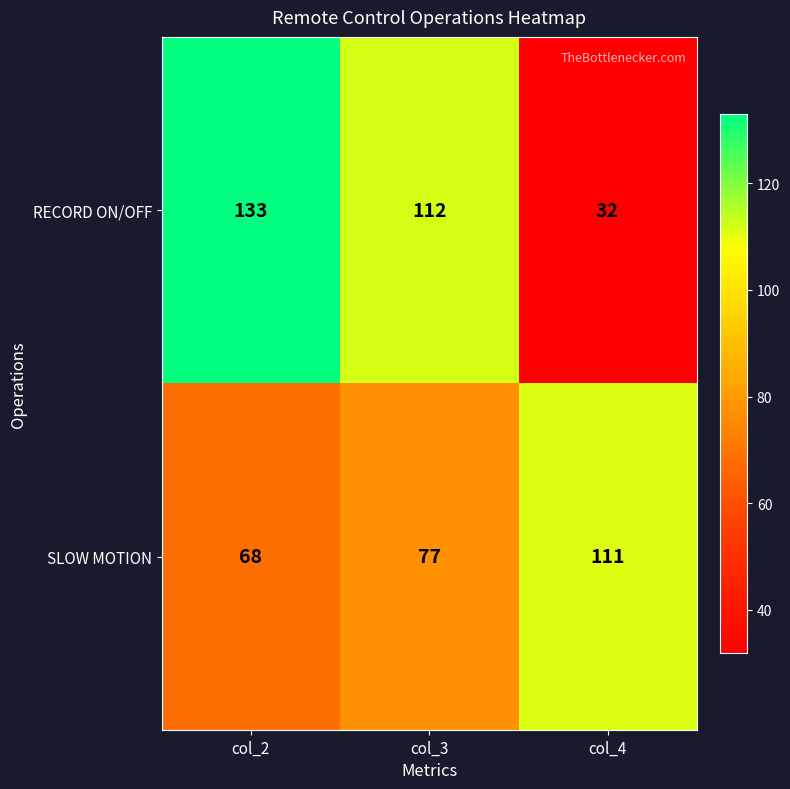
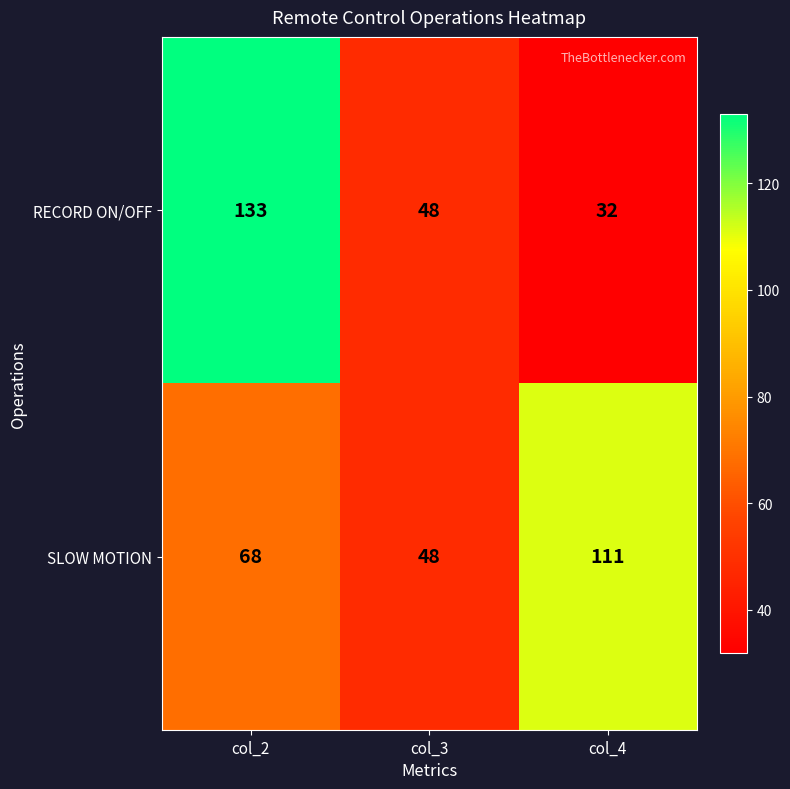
RECORD ON/OFF, col_3: 112 -> 48
SLOW MOTION, col_3: 77 -> 48
